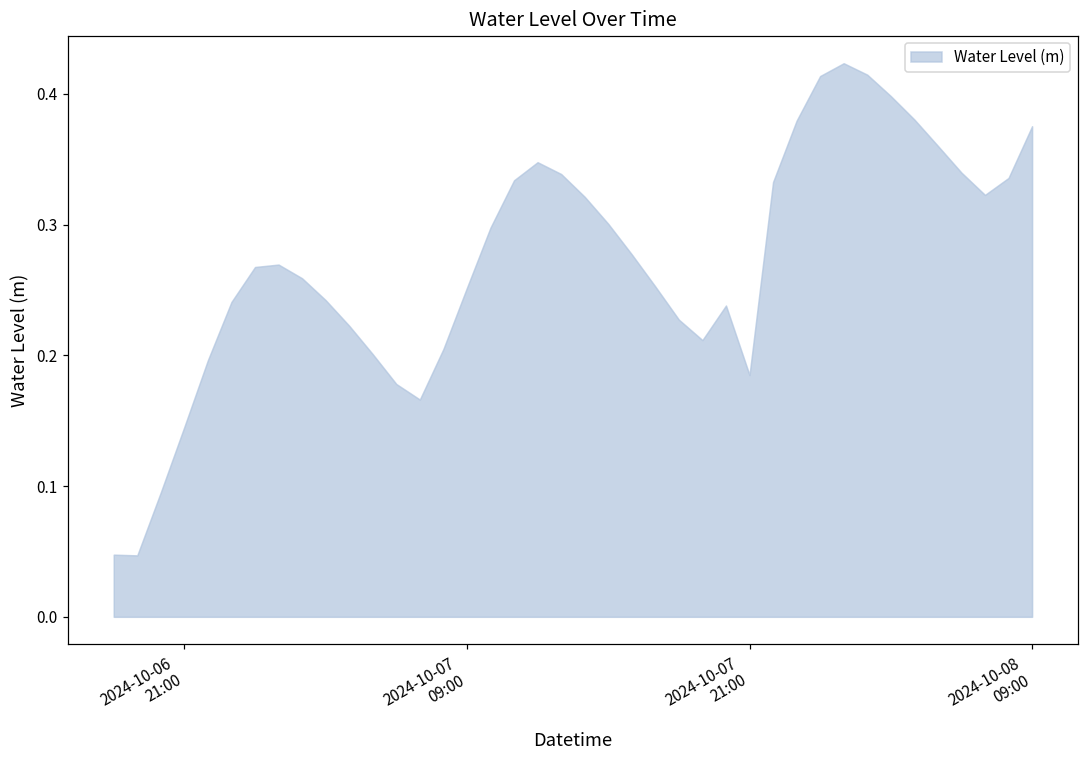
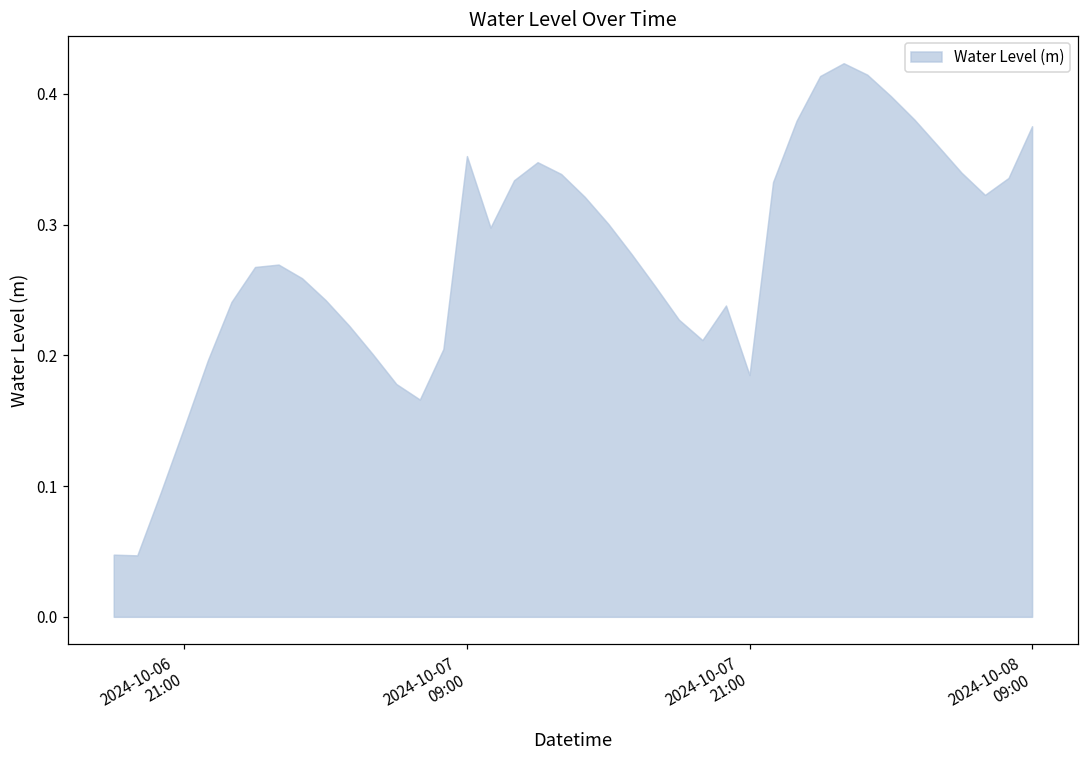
2024-10-07 09:00: 0.252 -> 0.352
